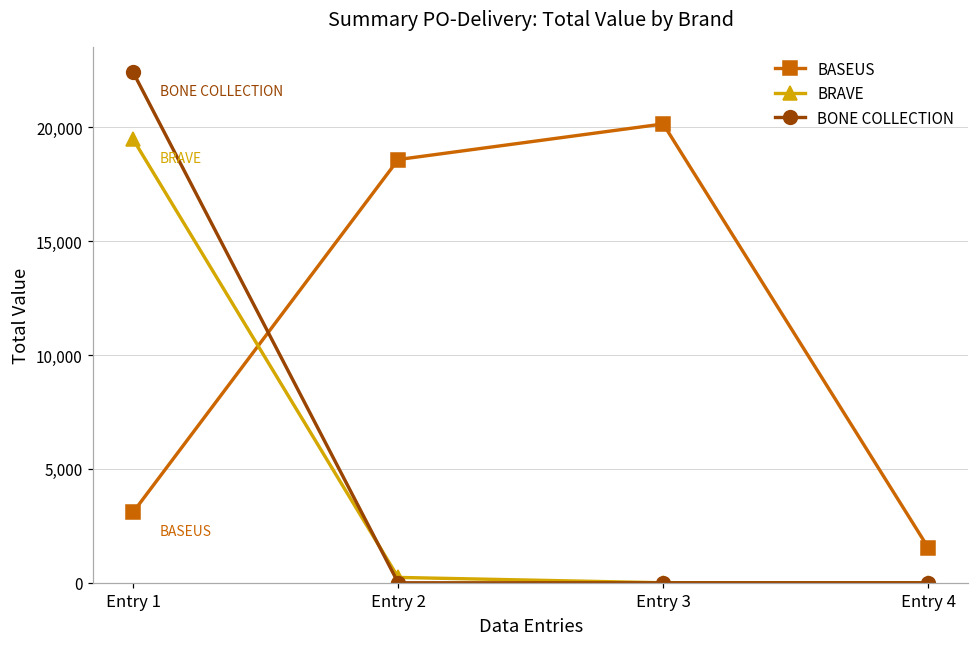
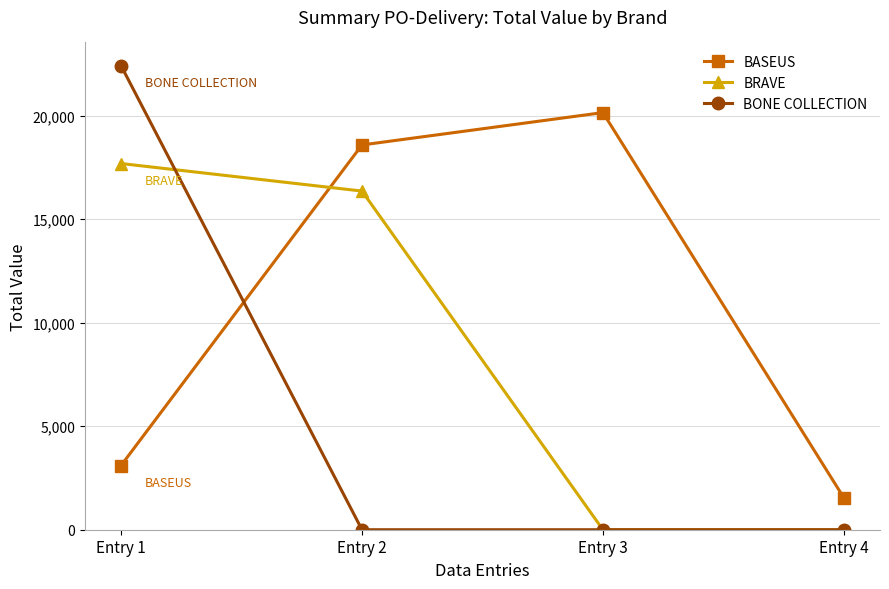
BRAVE, Entry 1: 19,500 -> 17,700
BRAVE, Entry 2: 200 -> 16,400
